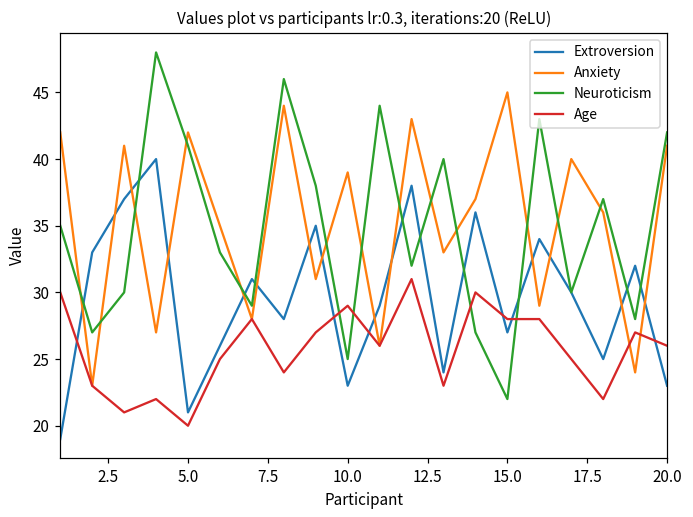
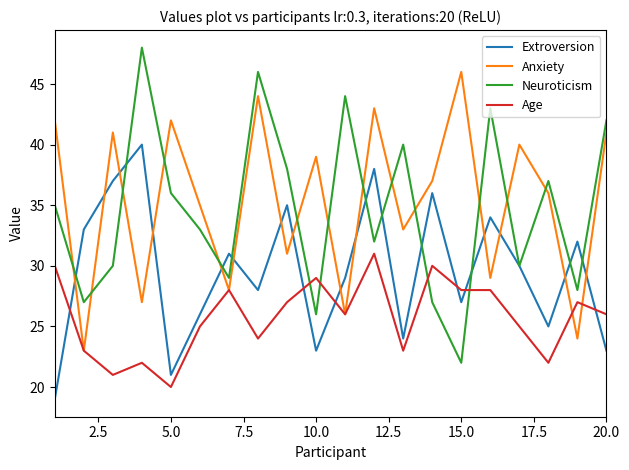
Neuroticism, 5.0: 41 -> 36
Neuroticism, 10.0: 25 -> 26
Anxiety, 15.0: 45 -> 46
